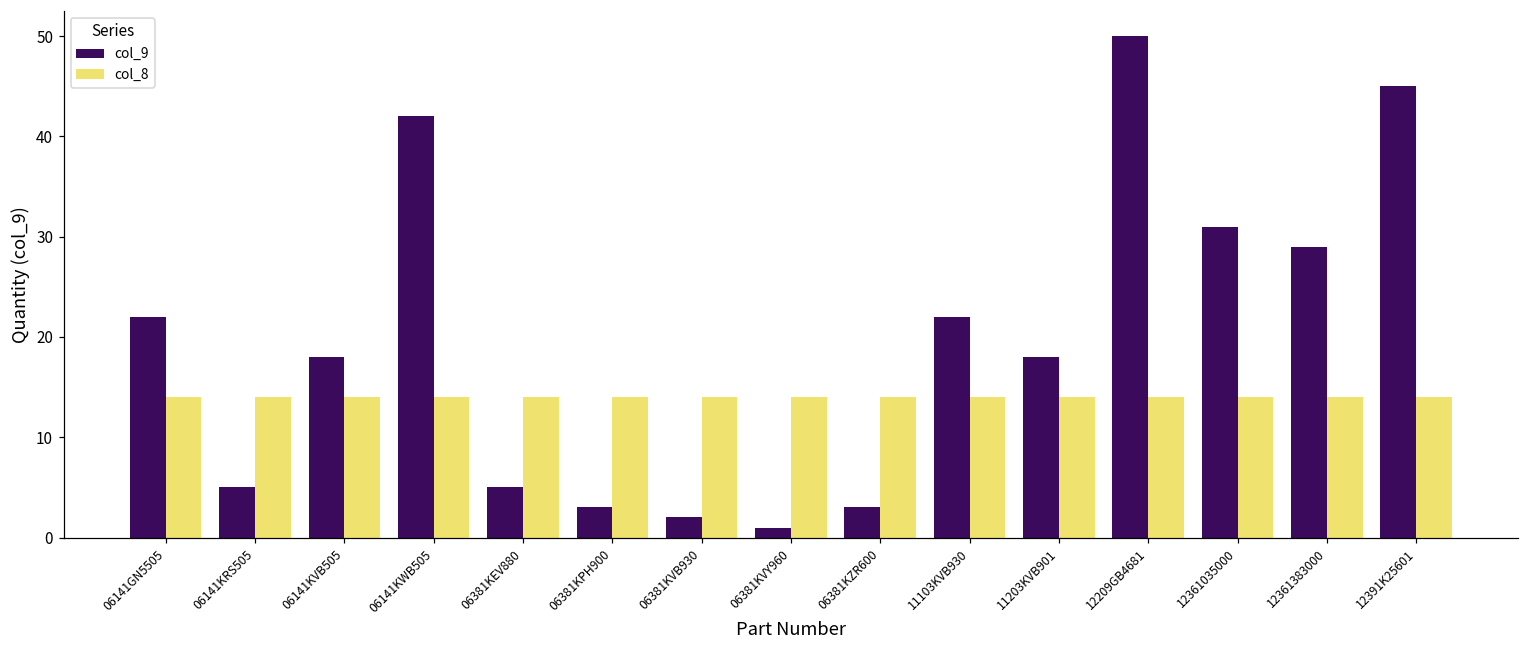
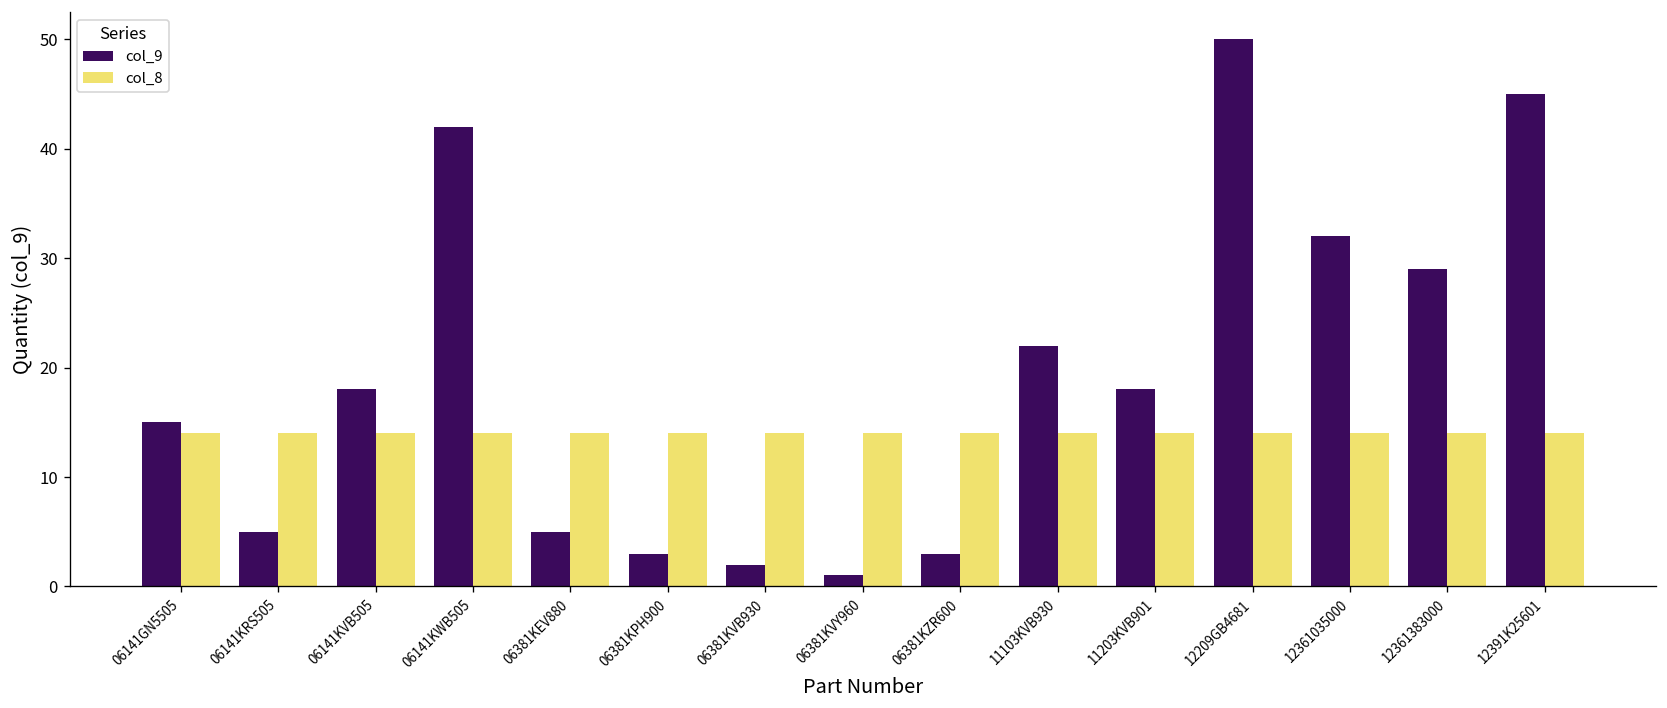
col_9, 06141GN5505: 22 -> 15
col_9, 12361035000: 31 -> 32
